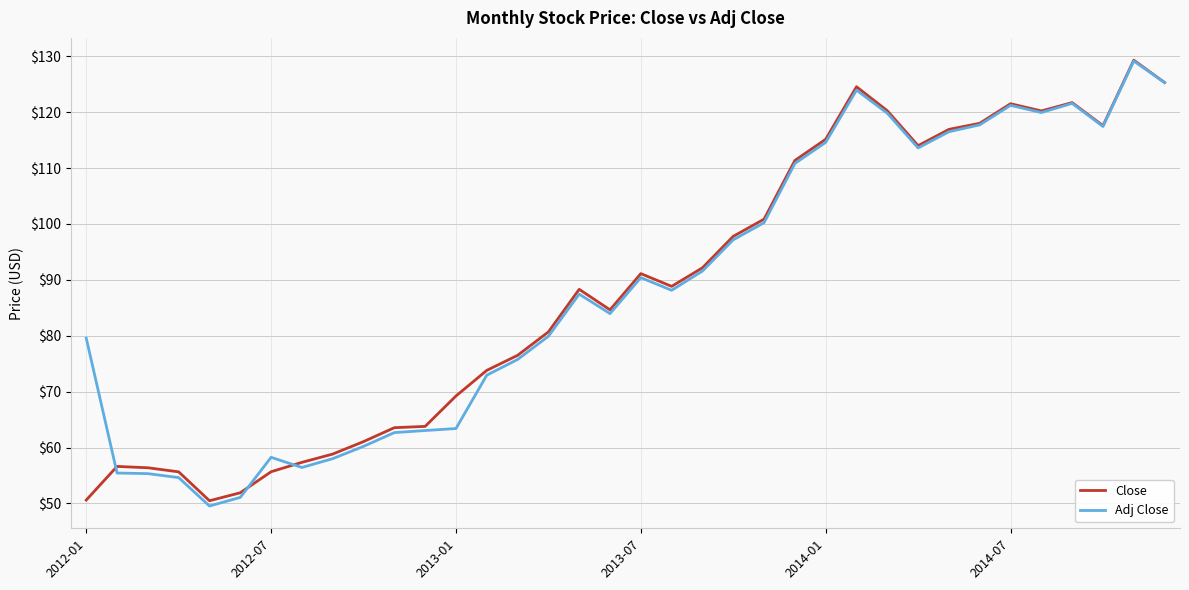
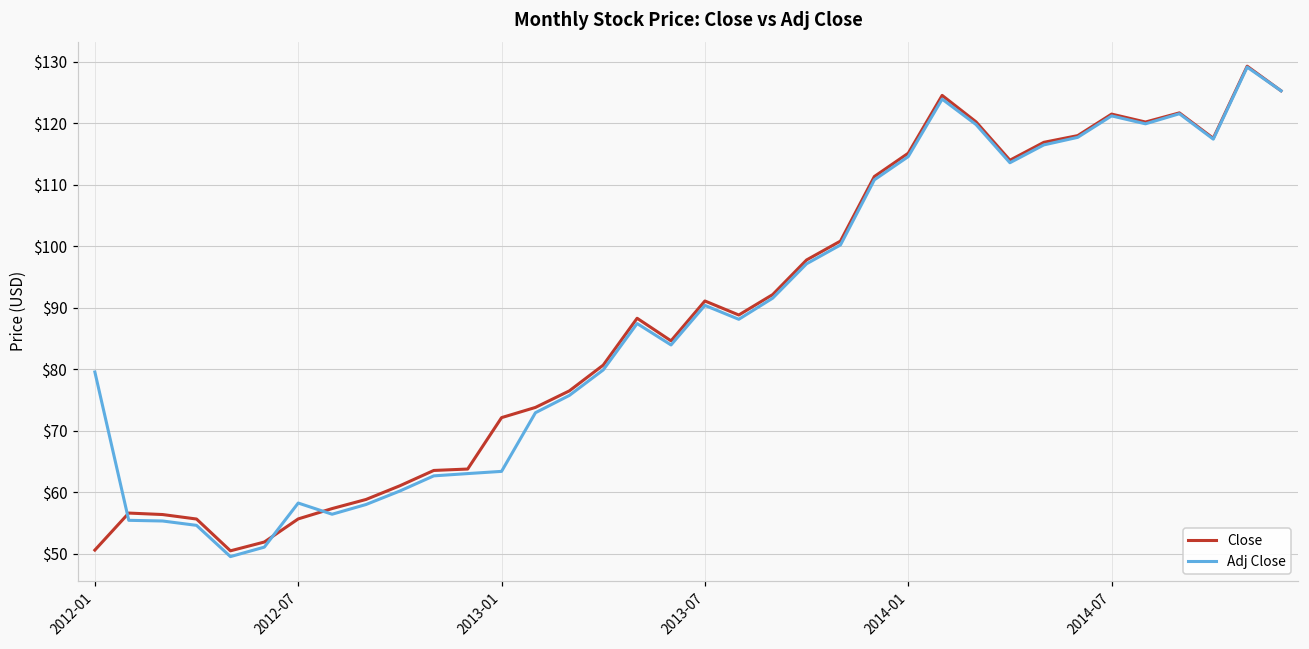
Close, 2013-01: $69 -> $72
